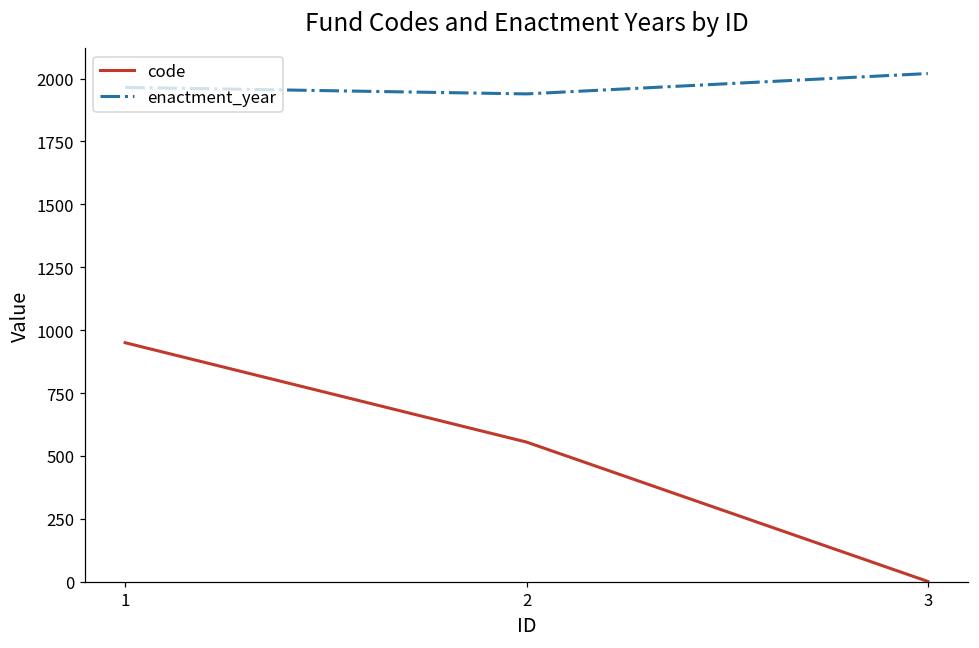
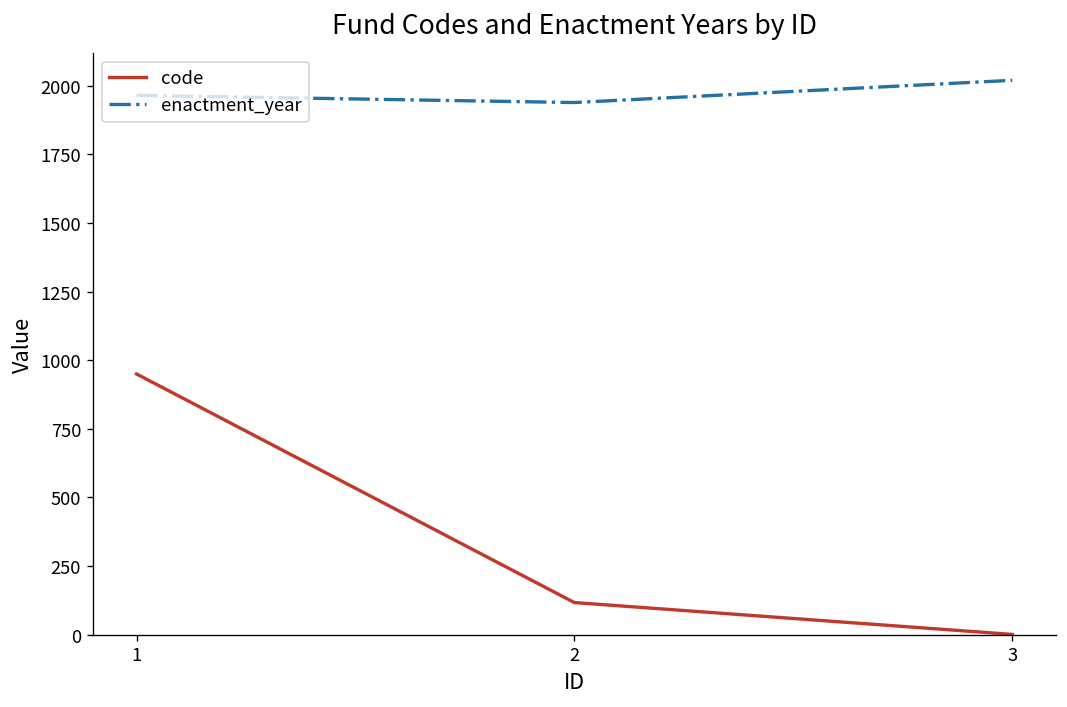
code, 2: 560 -> 120
